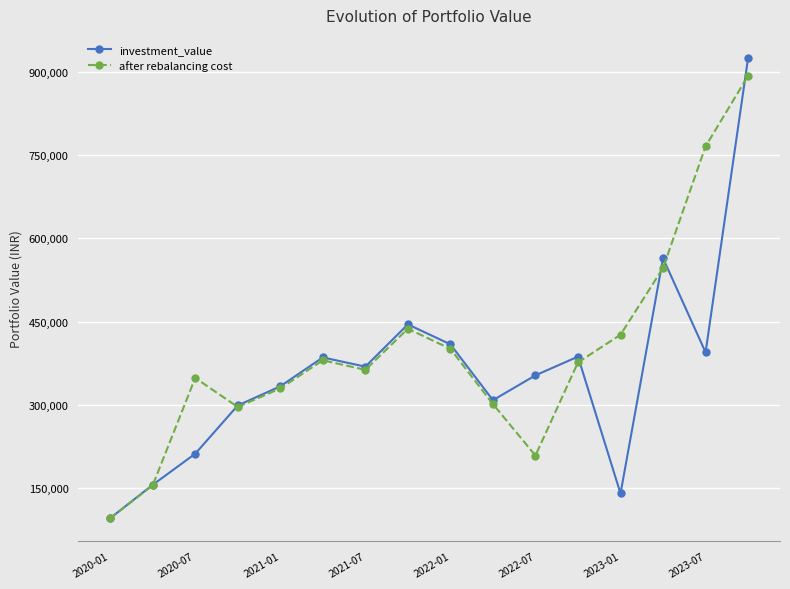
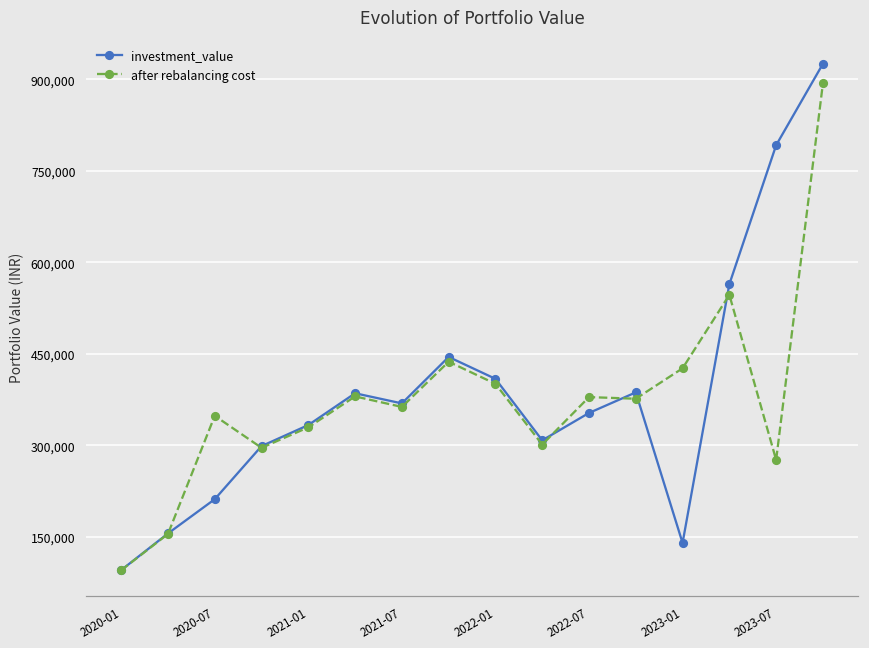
after rebalancing cost, 2022-07: 210,000 -> 380,000
investment_value, 2023-07: 390,000 -> 790,000
after rebalancing cost, 2023-07: 770,000 -> 280,000
